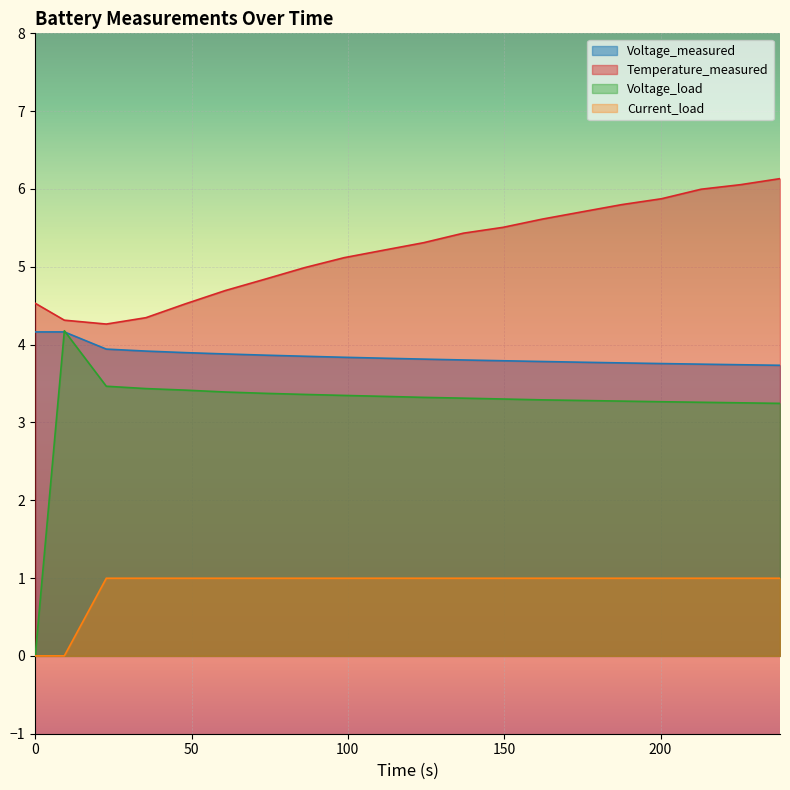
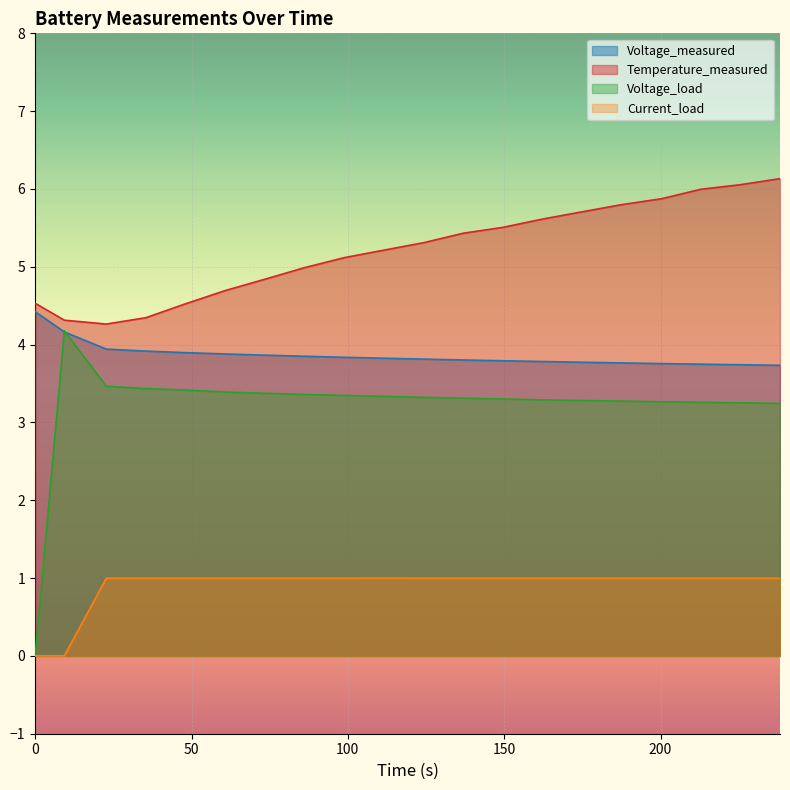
Voltage_measured, 0: 4.2 -> 4.4
